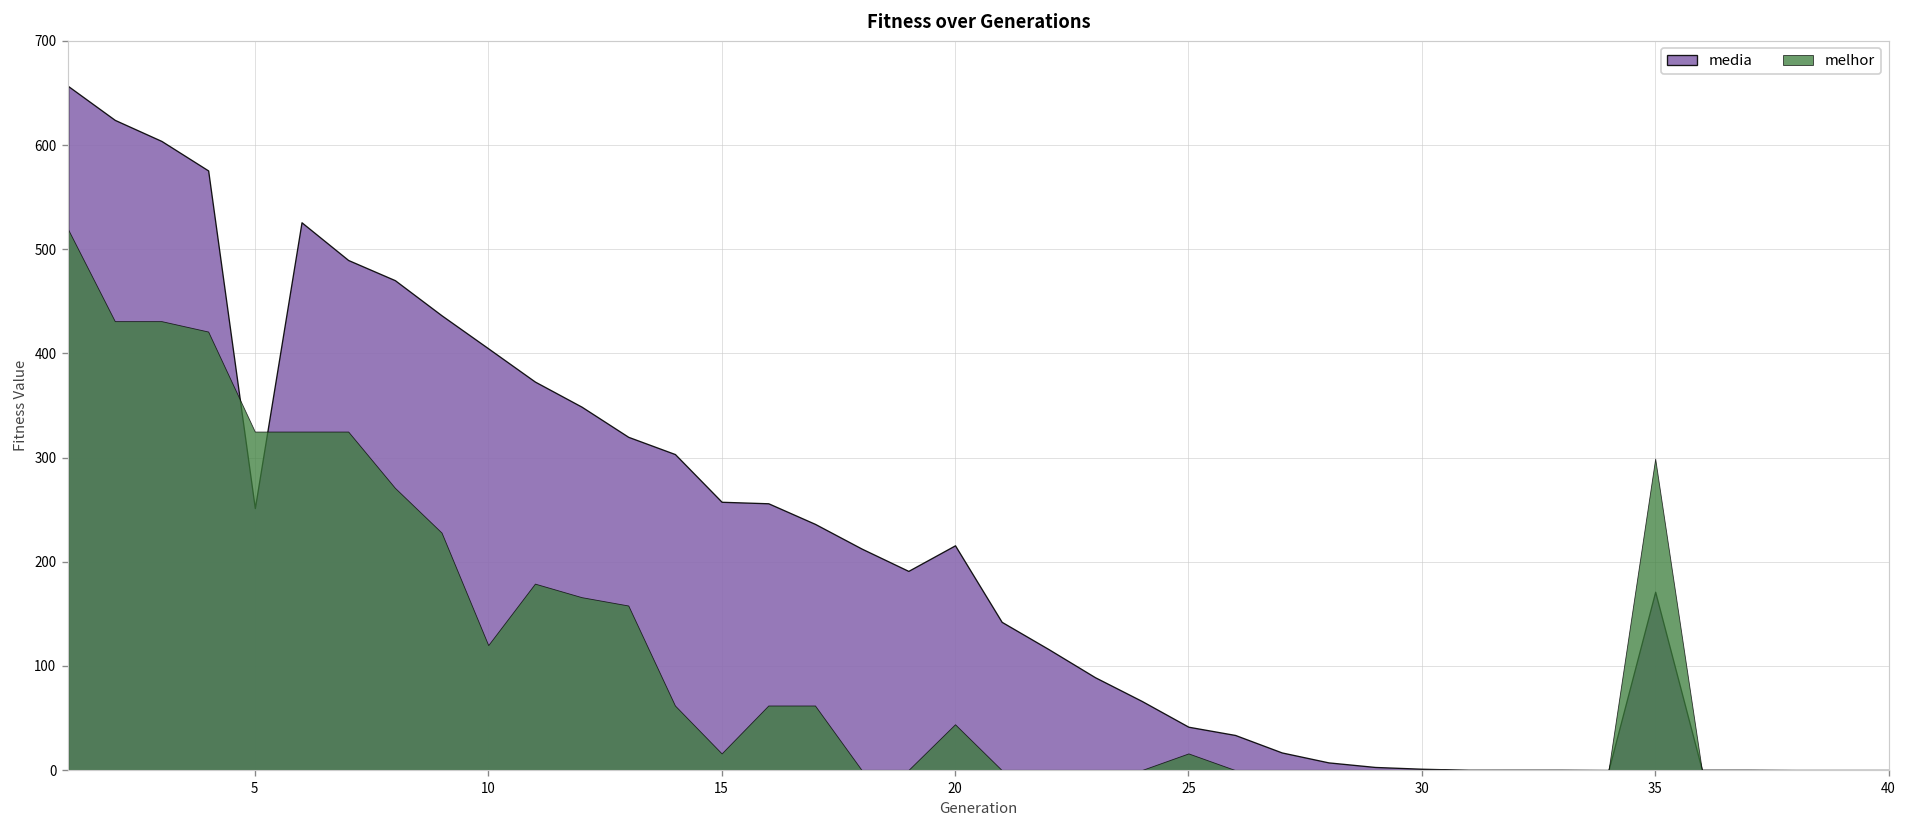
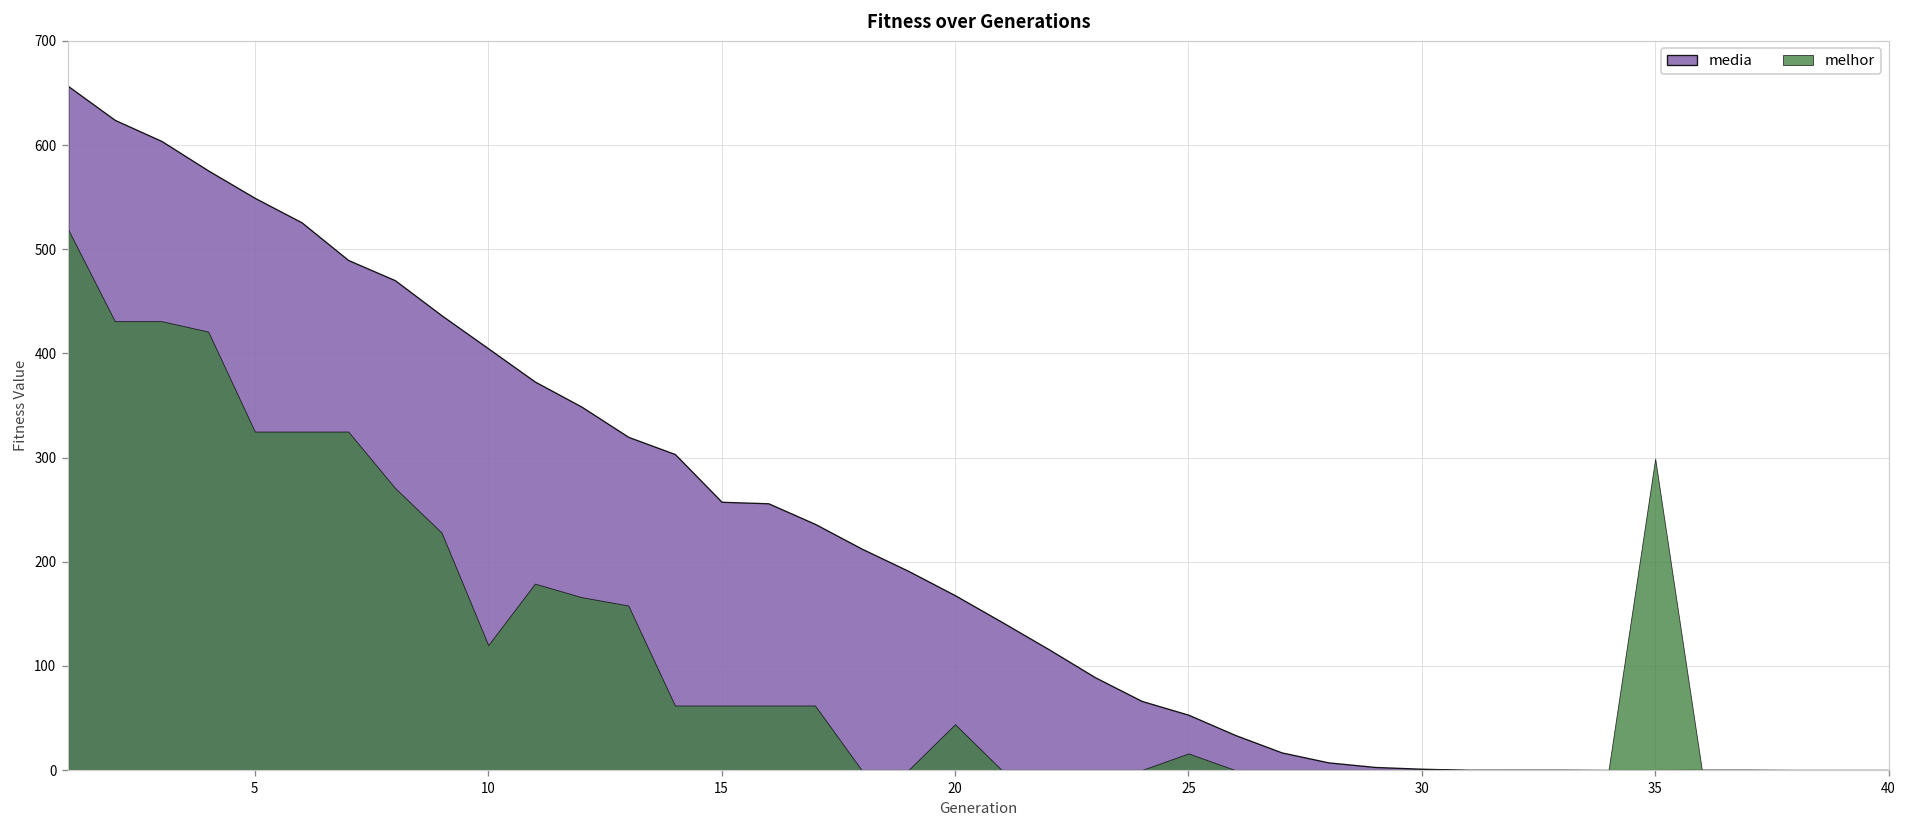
media, 5: 250 -> 550
melhor, 15: 20 -> 60
media, 20: 220 -> 170
media, 25: 40 -> 50
media, 35: 170 -> 0
